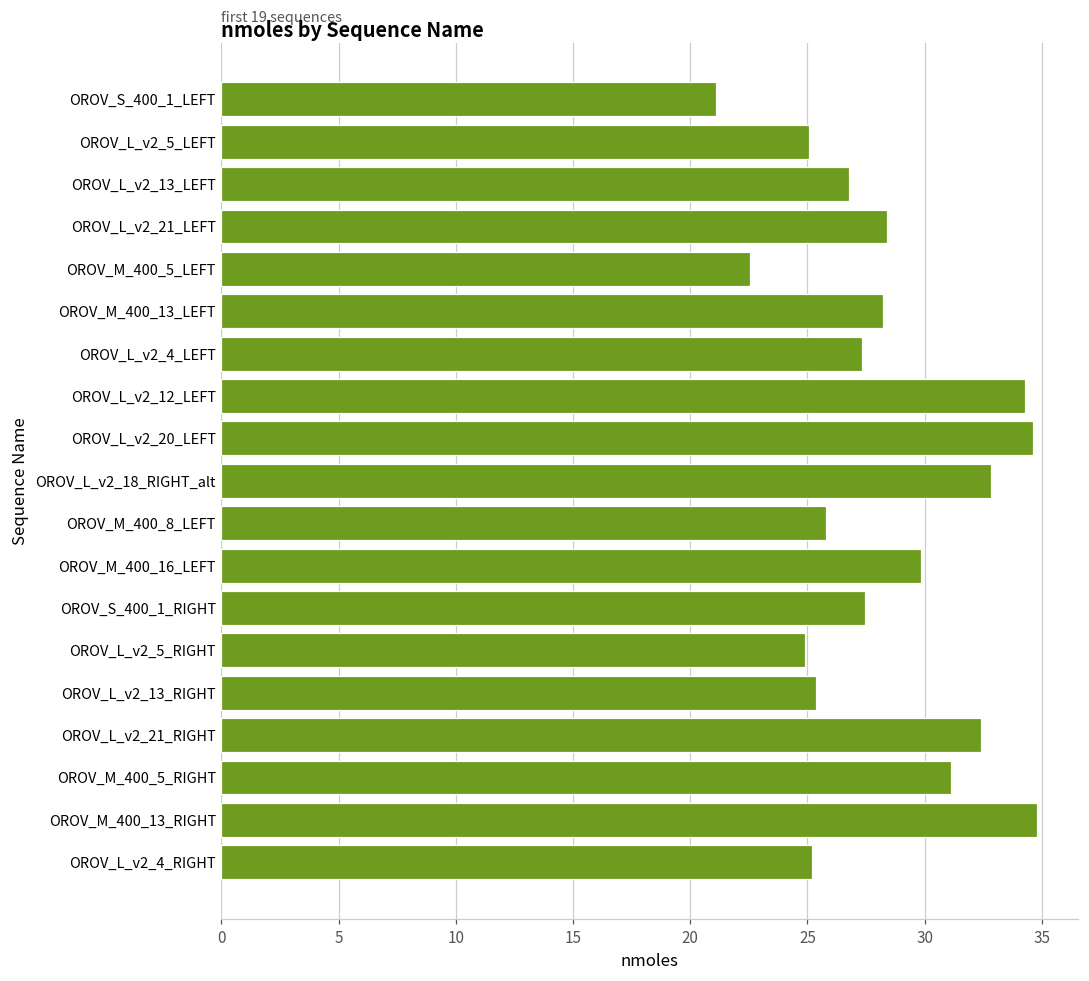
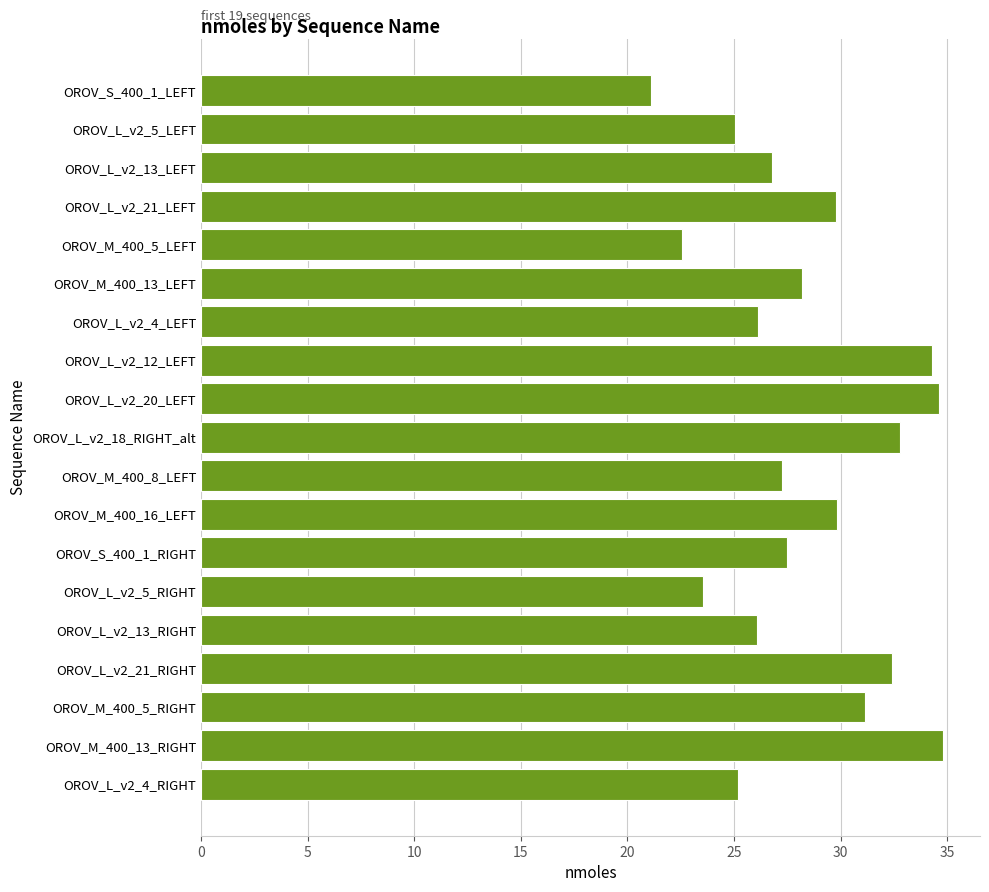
OROV_L_v2_21_LEFT: 28.4 -> 29.8
OROV_L_v2_4_LEFT: 27.3 -> 26.1
OROV_M_400_8_LEFT: 25.8 -> 27.2
OROV_L_v2_5_RIGHT: 24.9 -> 23.6
OROV_L_v2_13_RIGHT: 25.4 -> 26.1
